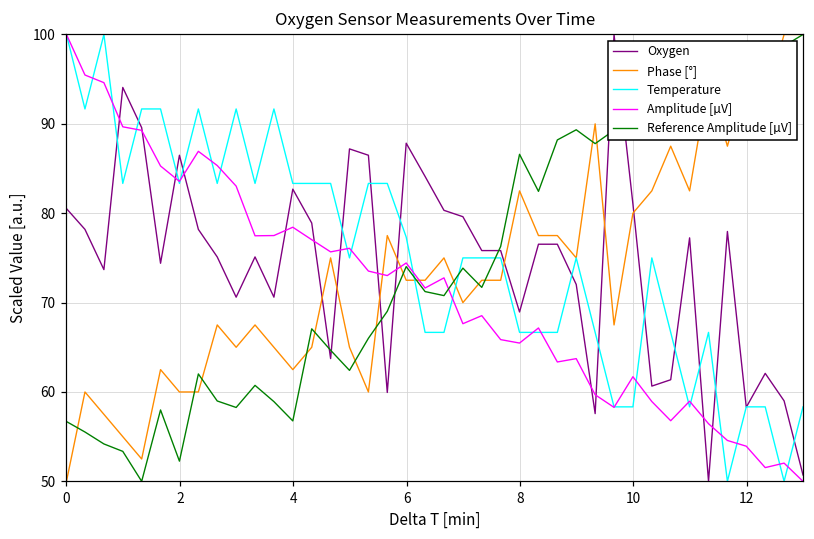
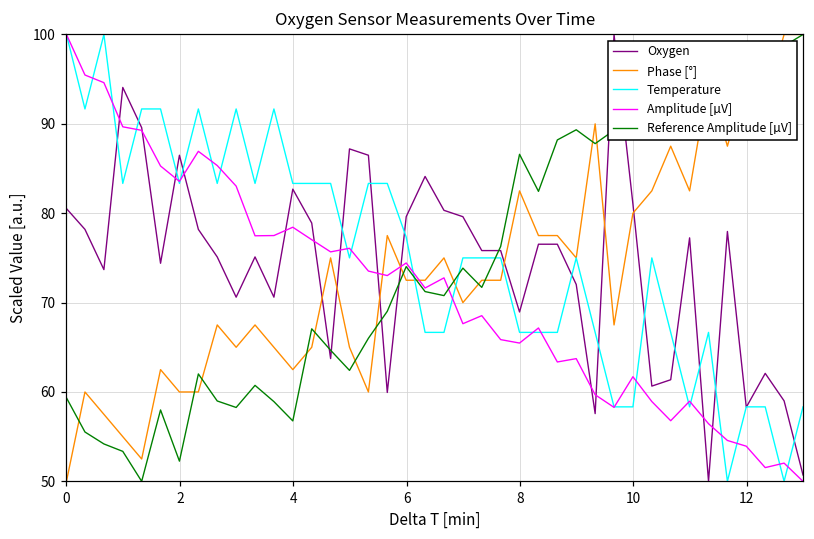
Reference Amplitude [µV], 0: 57 -> 59
Oxygen, 6: 88 -> 80
